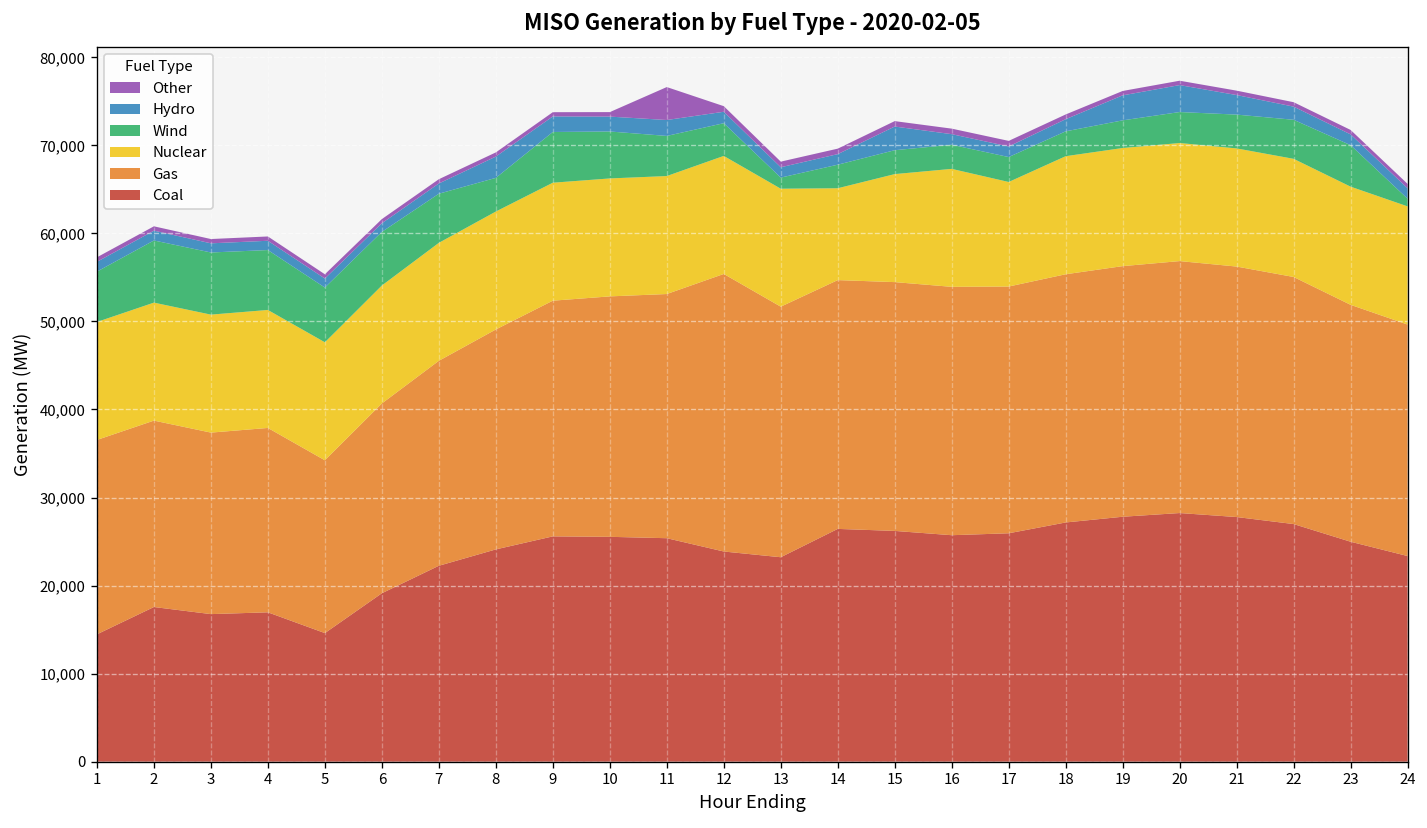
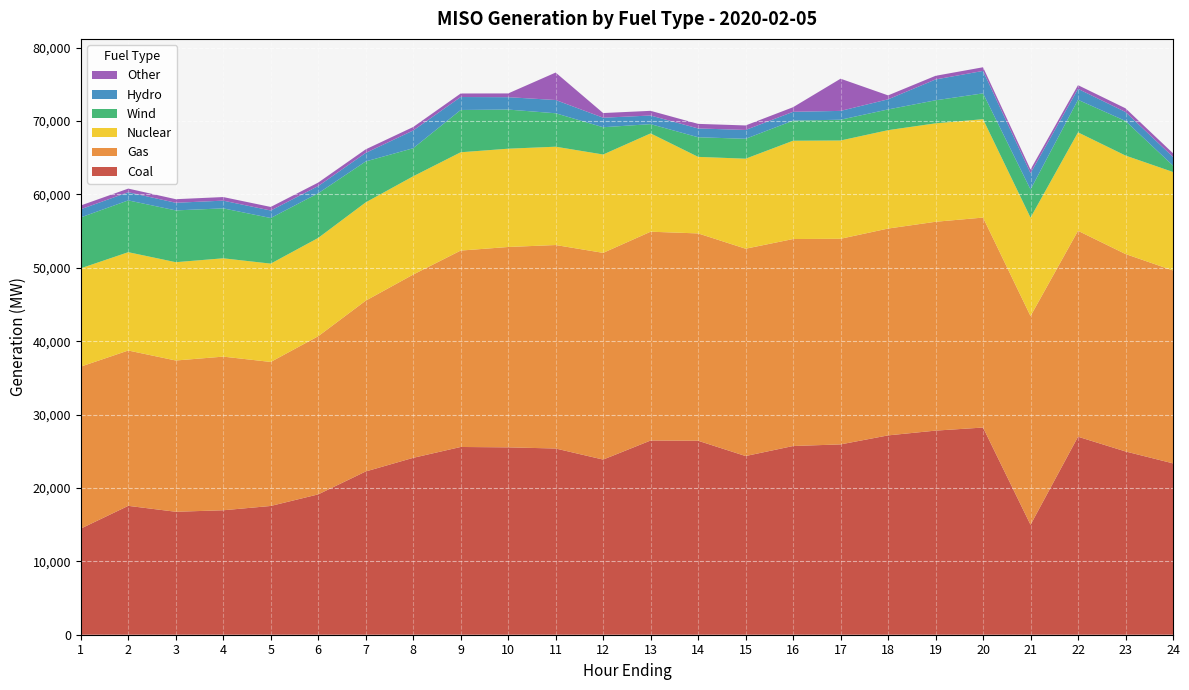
Wind, 1: 6,000 -> 7,000
Coal, 5: 15,000 -> 18,000
Gas, 12: 32,000 -> 28,000
Coal, 13: 23,000 -> 26,000
Coal, 15: 26,000 -> 24,000
Hydro, 15: 3,000 -> 1,000
Nuclear, 17: 12,000 -> 13,000
Other, 17: 1,000 -> 4,000
Coal, 21: 28,000 -> 15,000
